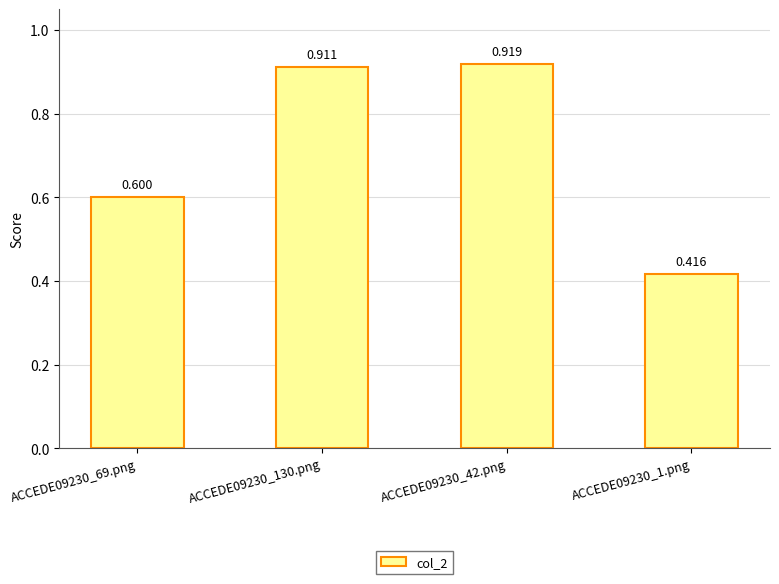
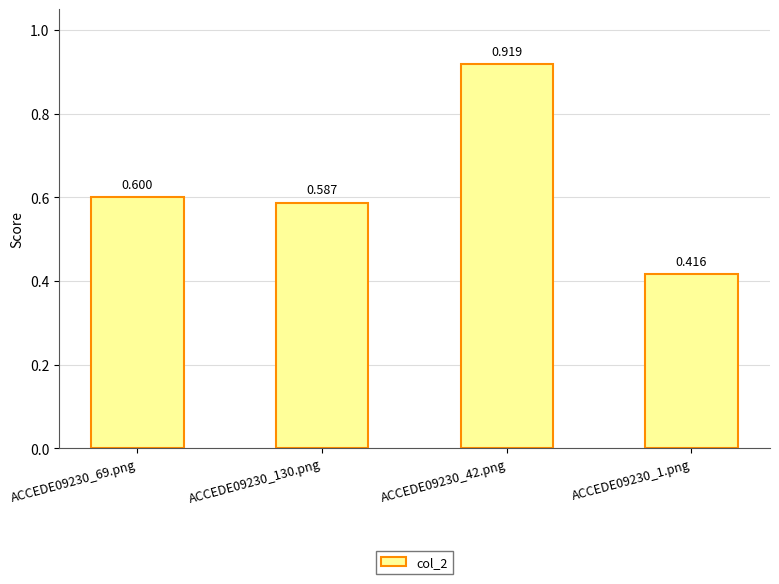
ACCEDE09230_130.png: 0.911 -> 0.587
